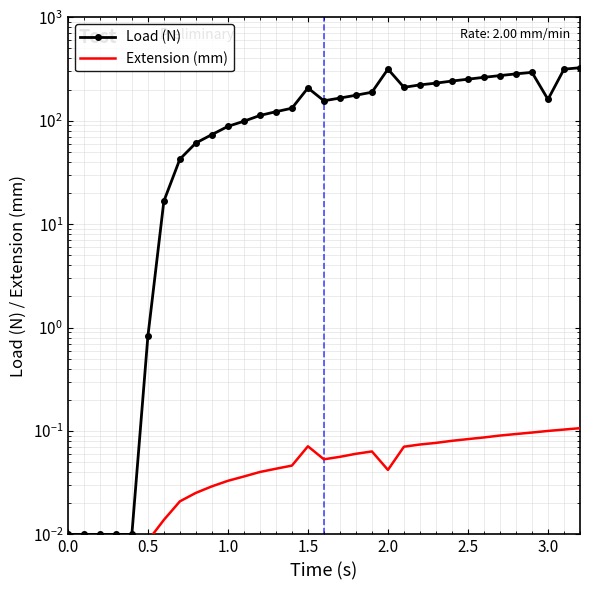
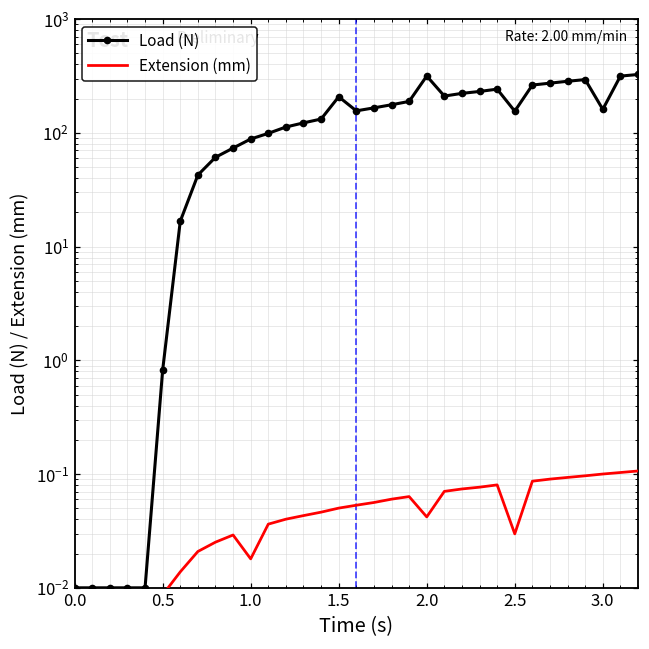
Extension (mm), 1.0: 0.033 -> 0.018
Extension (mm), 1.5: 0.07 -> 0.05
Load (N), 2.5: 250 -> 150
Extension (mm), 2.5: 0.08 -> 0.030
